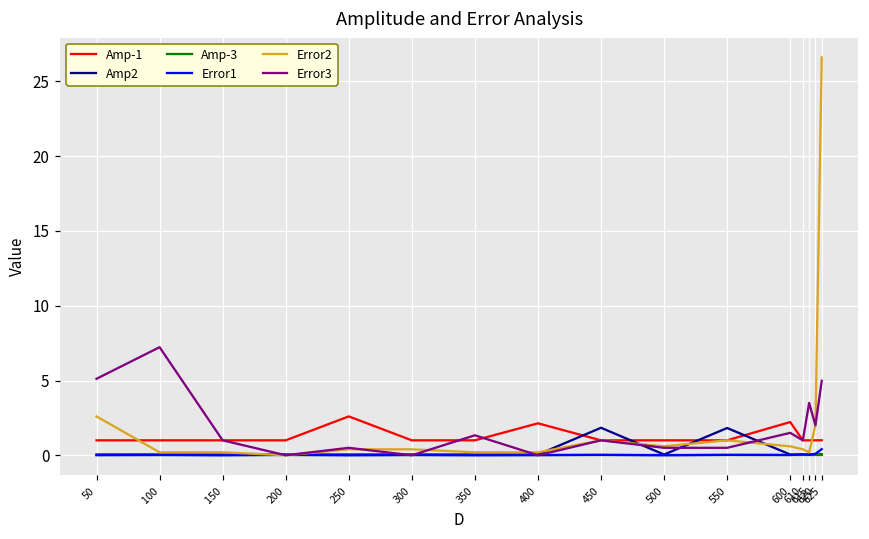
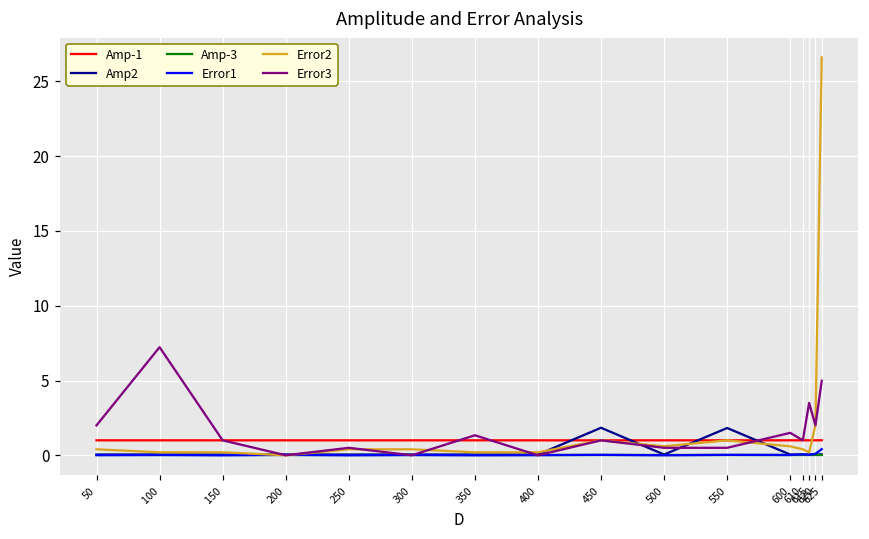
Error2, 50: 2.6 -> 0.4
Error3, 50: 5.1 -> 2.0
Amp-1, 250: 2.6 -> 1.0
Amp-1, 400: 2.1 -> 1.0
Amp-1, 600: 2.2 -> 1.0
